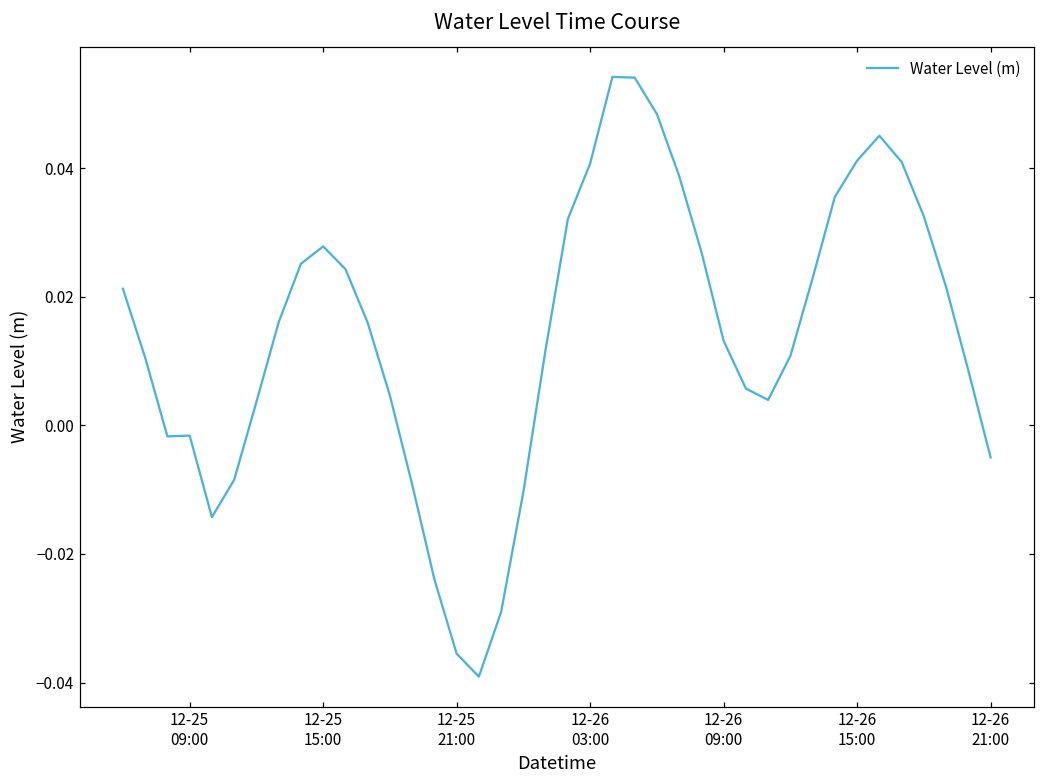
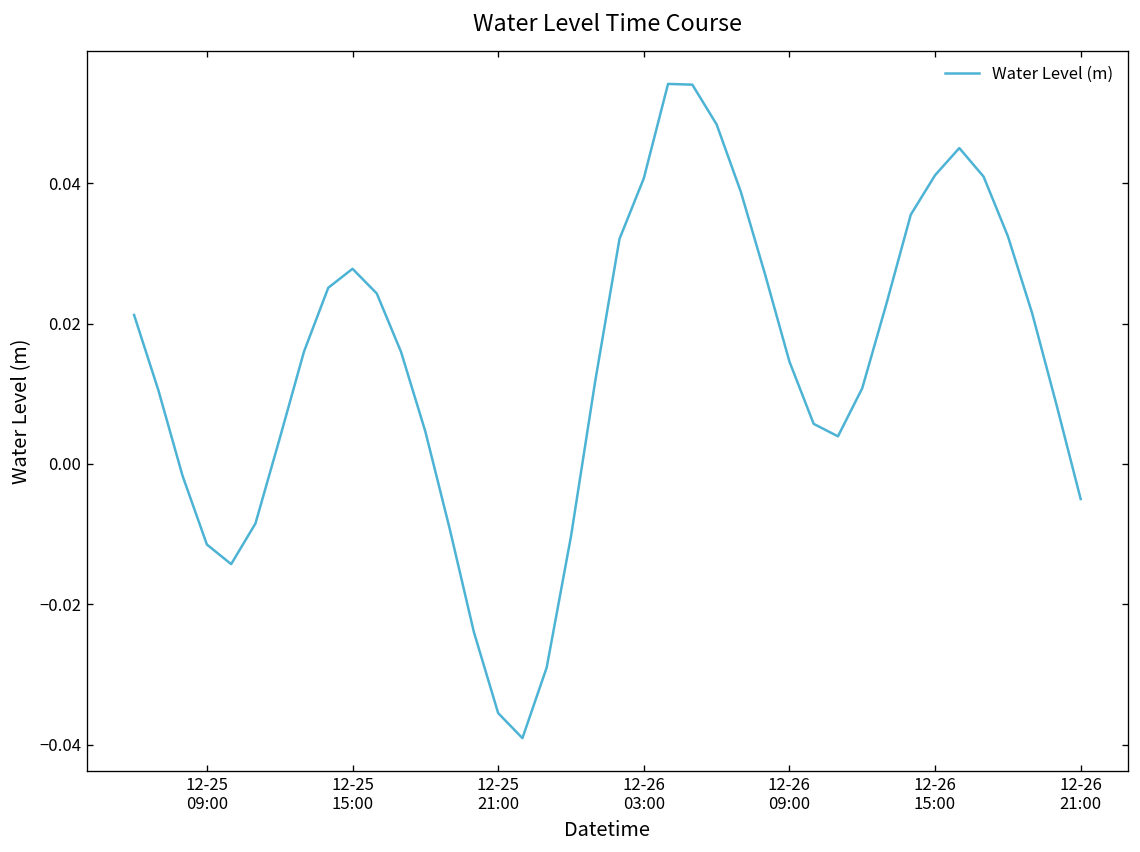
12-25 09:00: -0.002 -> -0.011
12-26 09:00: 0.013 -> 0.015
